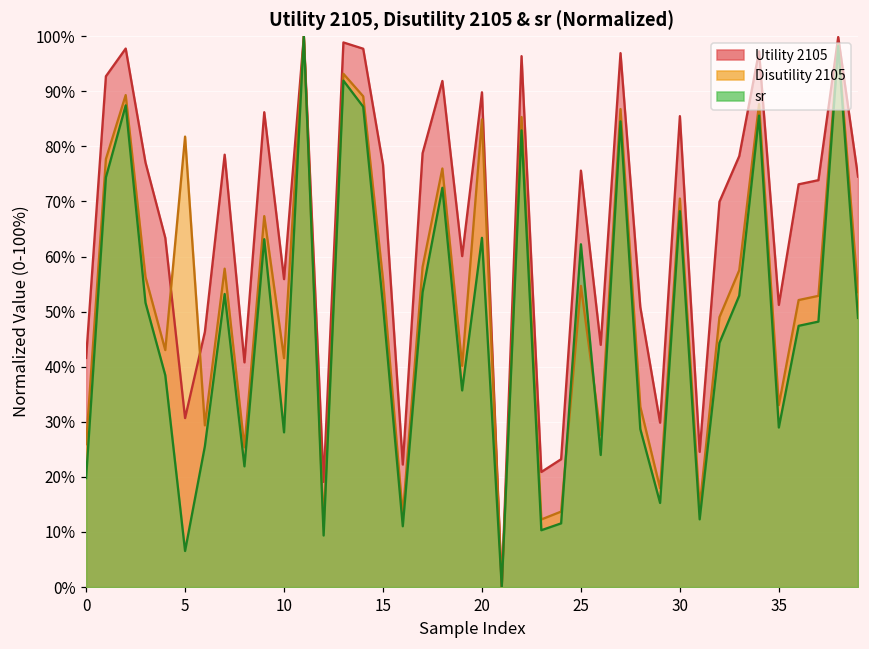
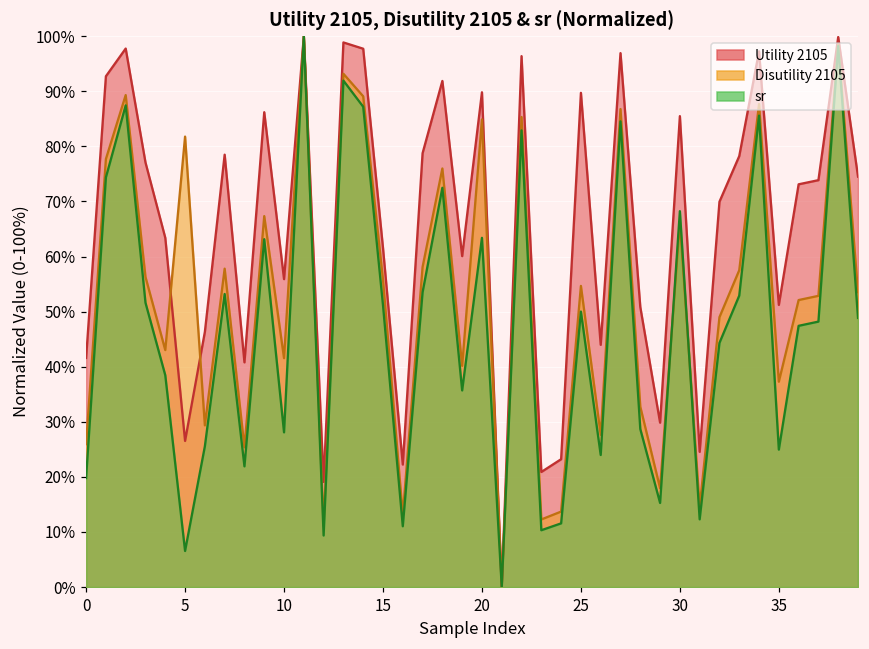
Utility 2105, 5: 31% -> 27%
Utility 2105, 15: 77% -> 62%
Utility 2105, 25: 76% -> 90%
sr, 25: 62% -> 50%
Disutility 2105, 30: 71% -> 66%
Disutility 2105, 35: 33% -> 37%
sr, 35: 29% -> 25%
